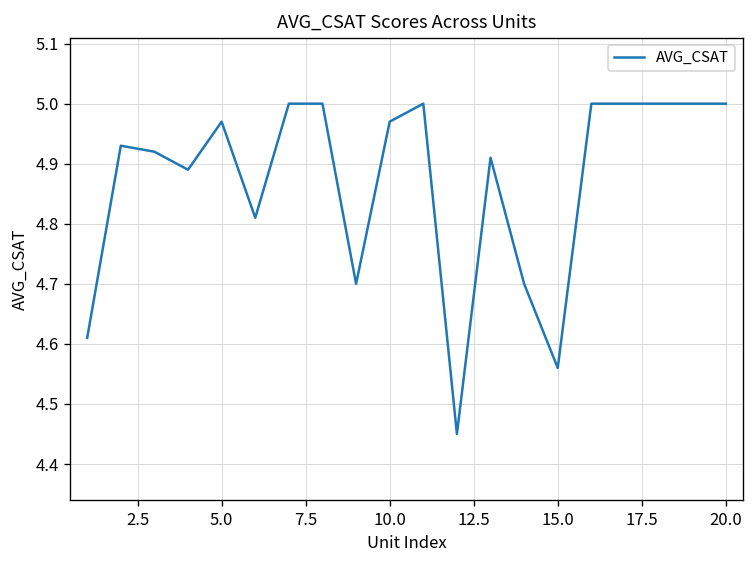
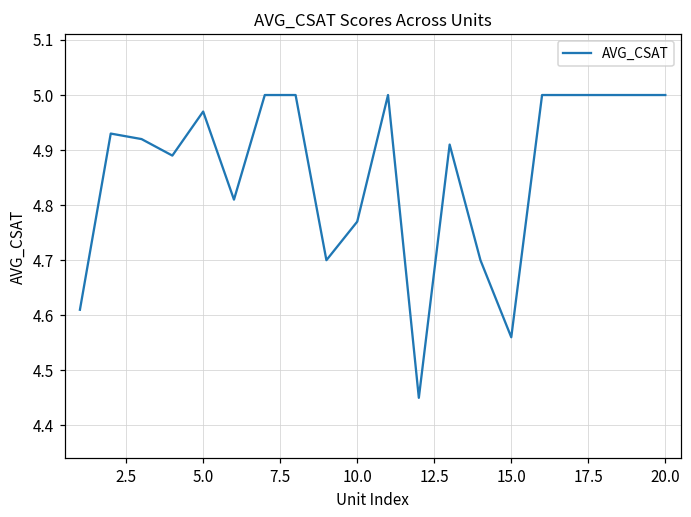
10.0: 4.97 -> 4.77
